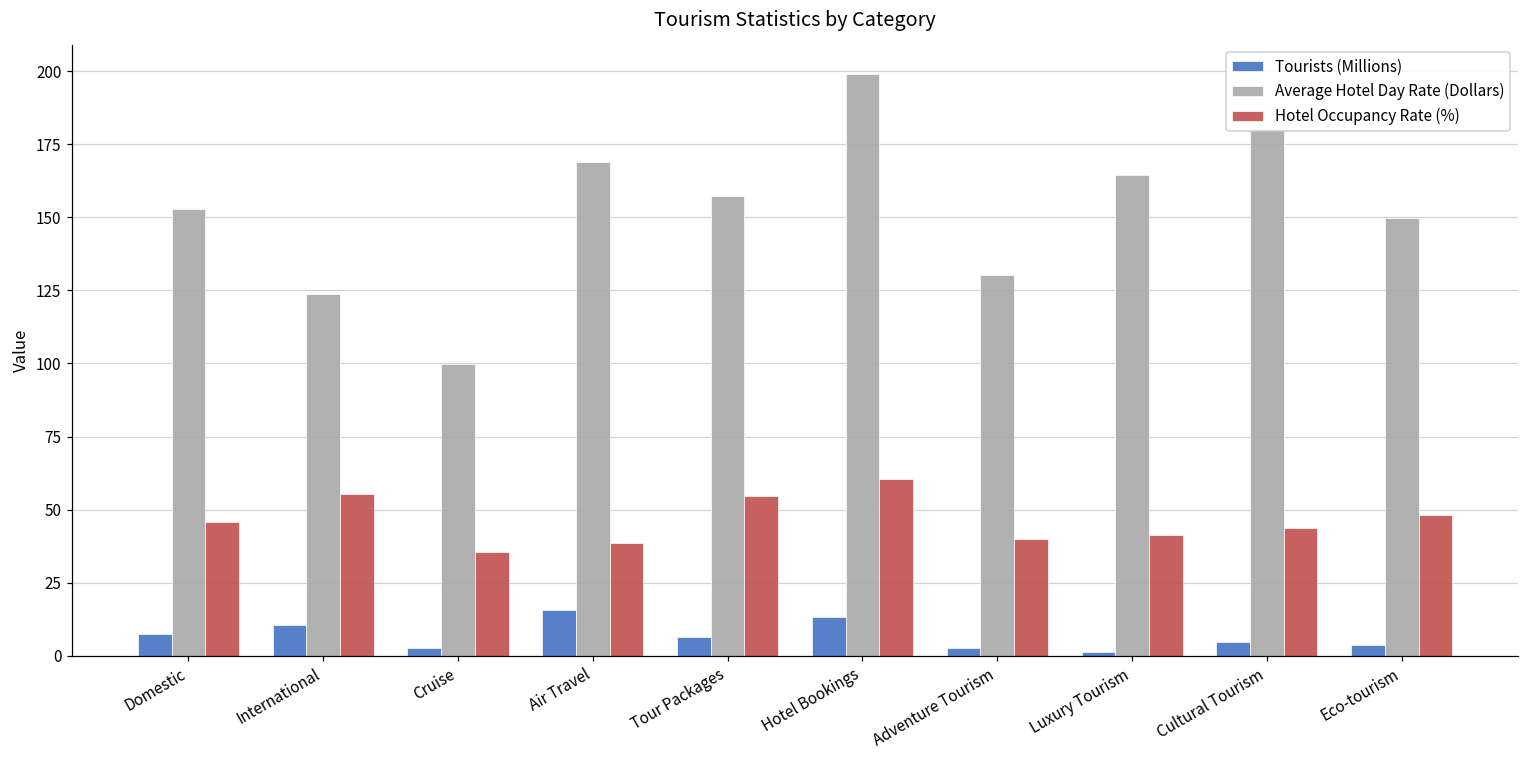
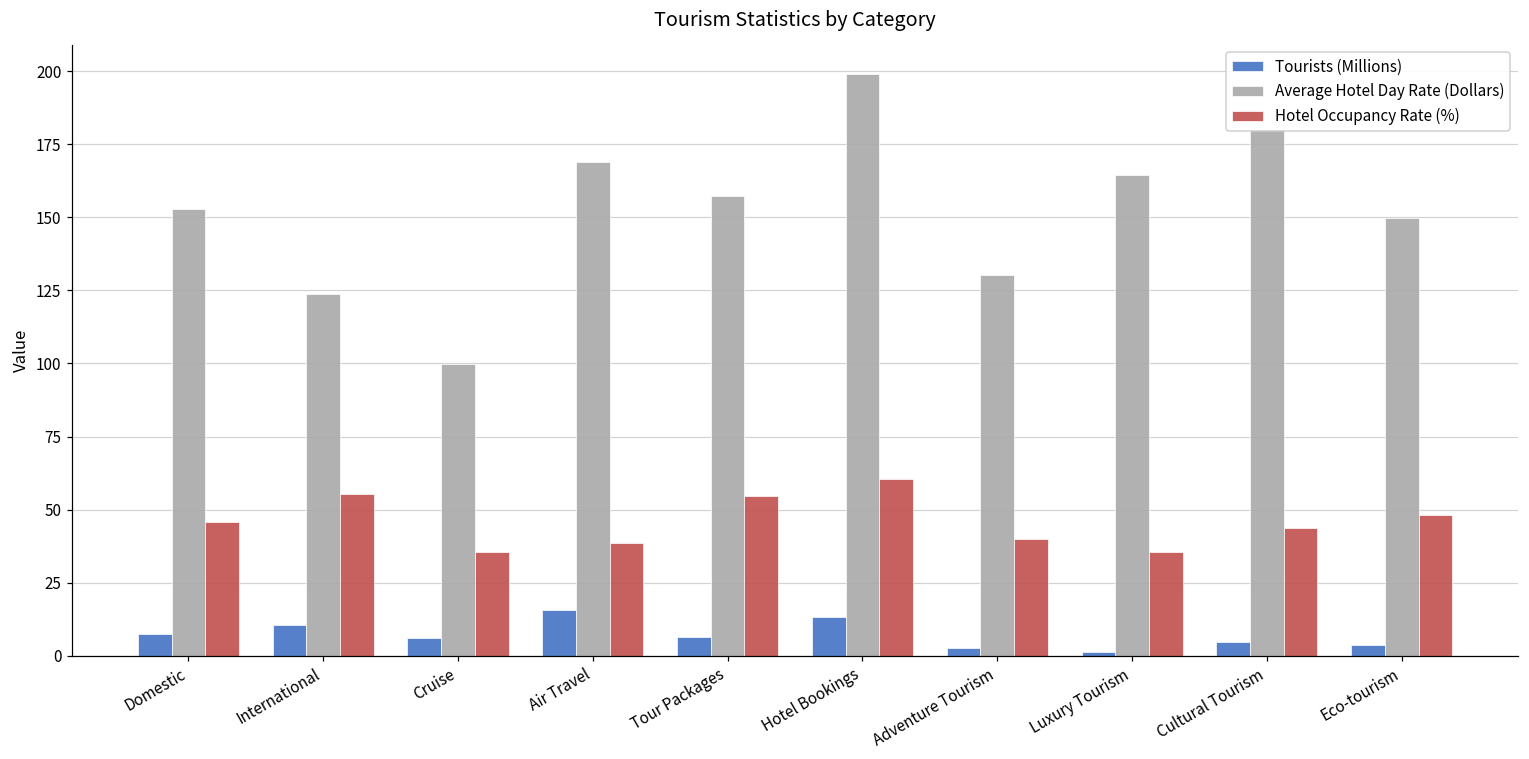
Tourists (Millions), Cruise: 3 -> 6
Hotel Occupancy Rate (%), Luxury Tourism: 41 -> 35
